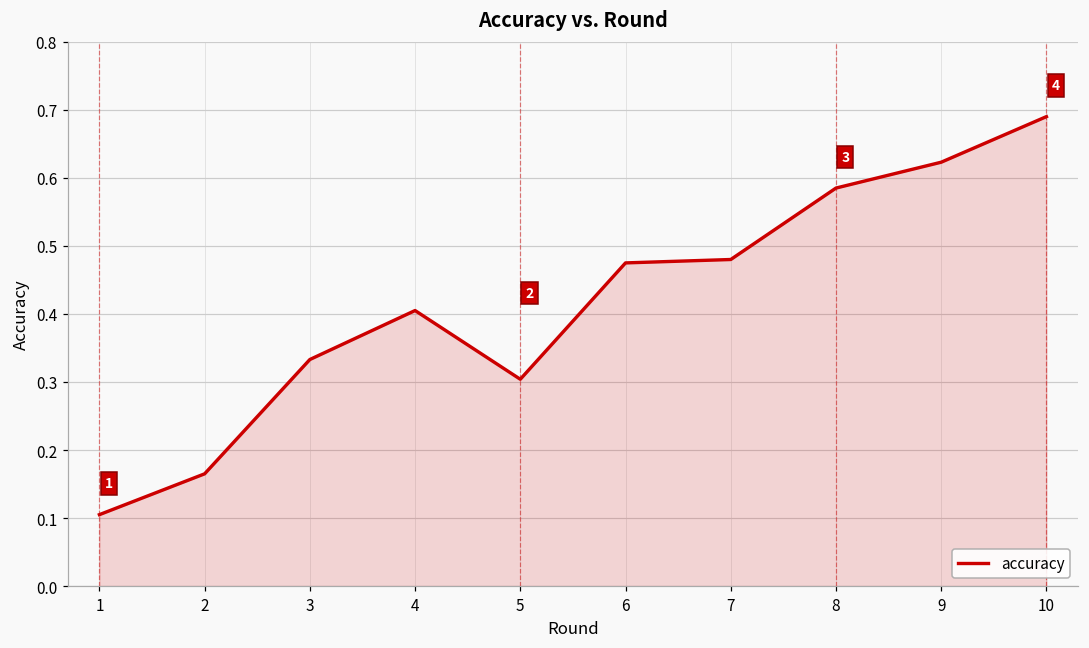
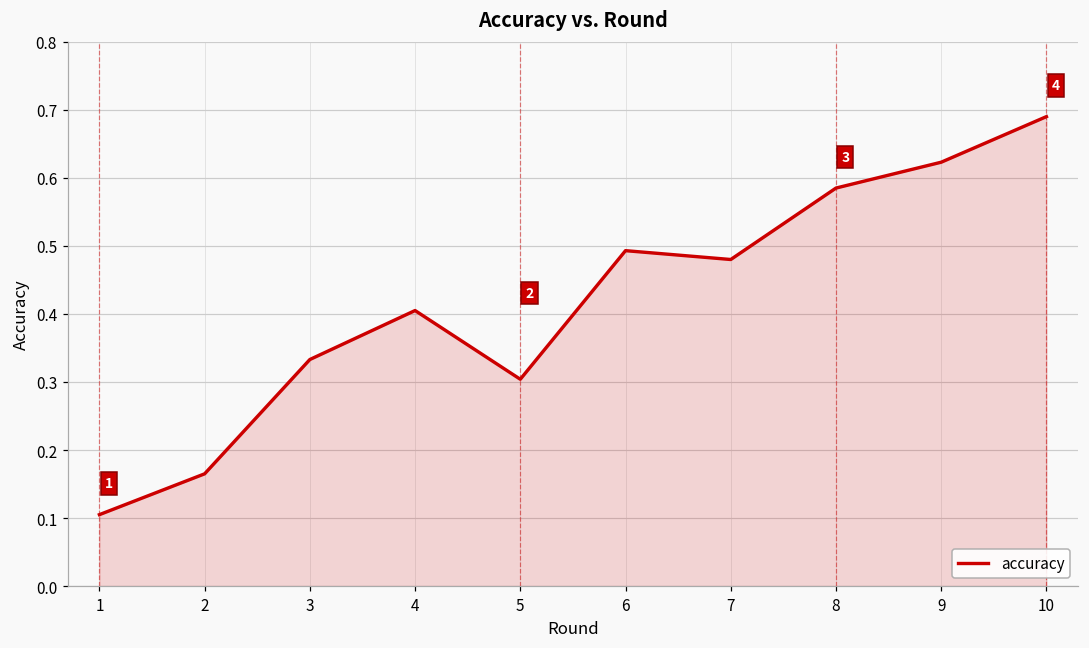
6: 0.48 -> 0.49
